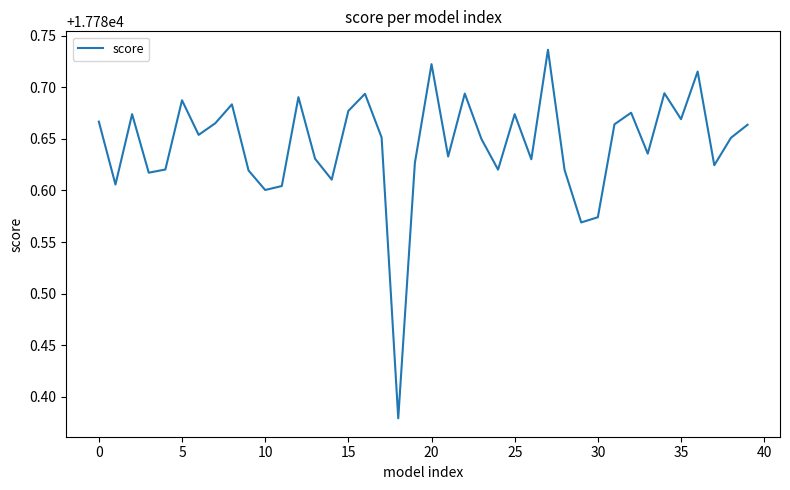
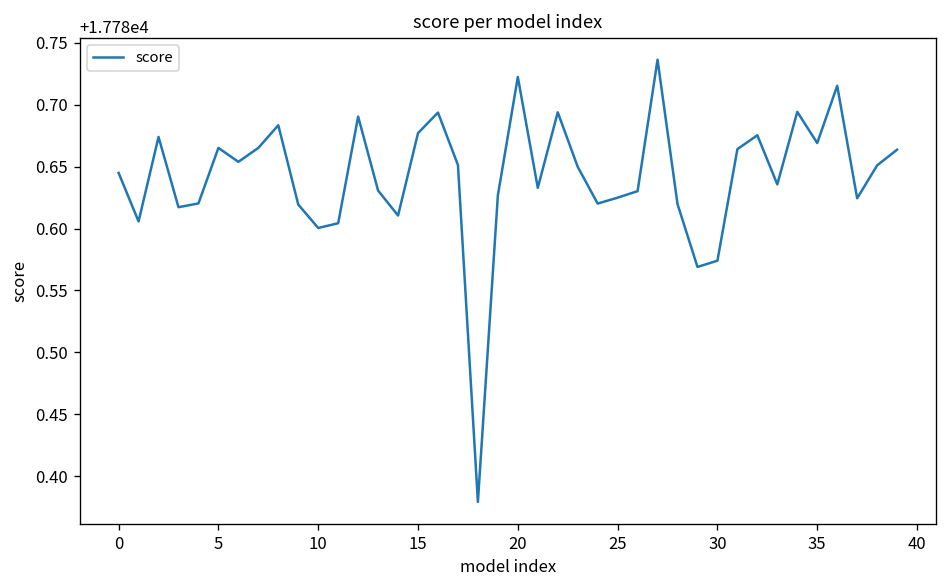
0: 17780.667 -> 17780.645
5: 17780.687 -> 17780.665
25: 17780.674 -> 17780.625
